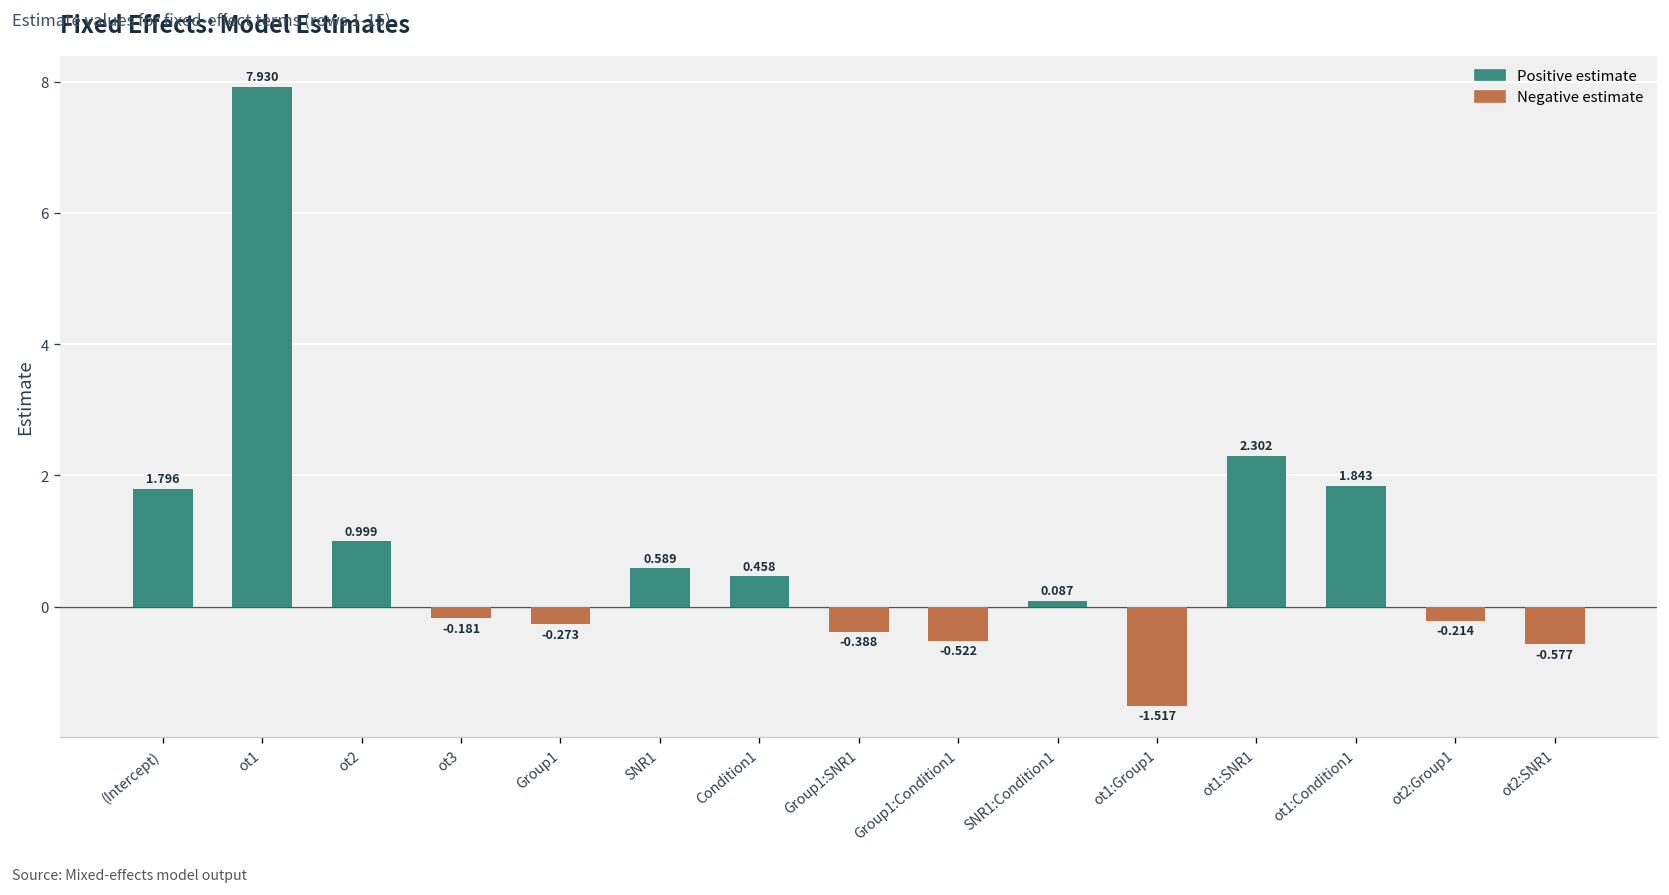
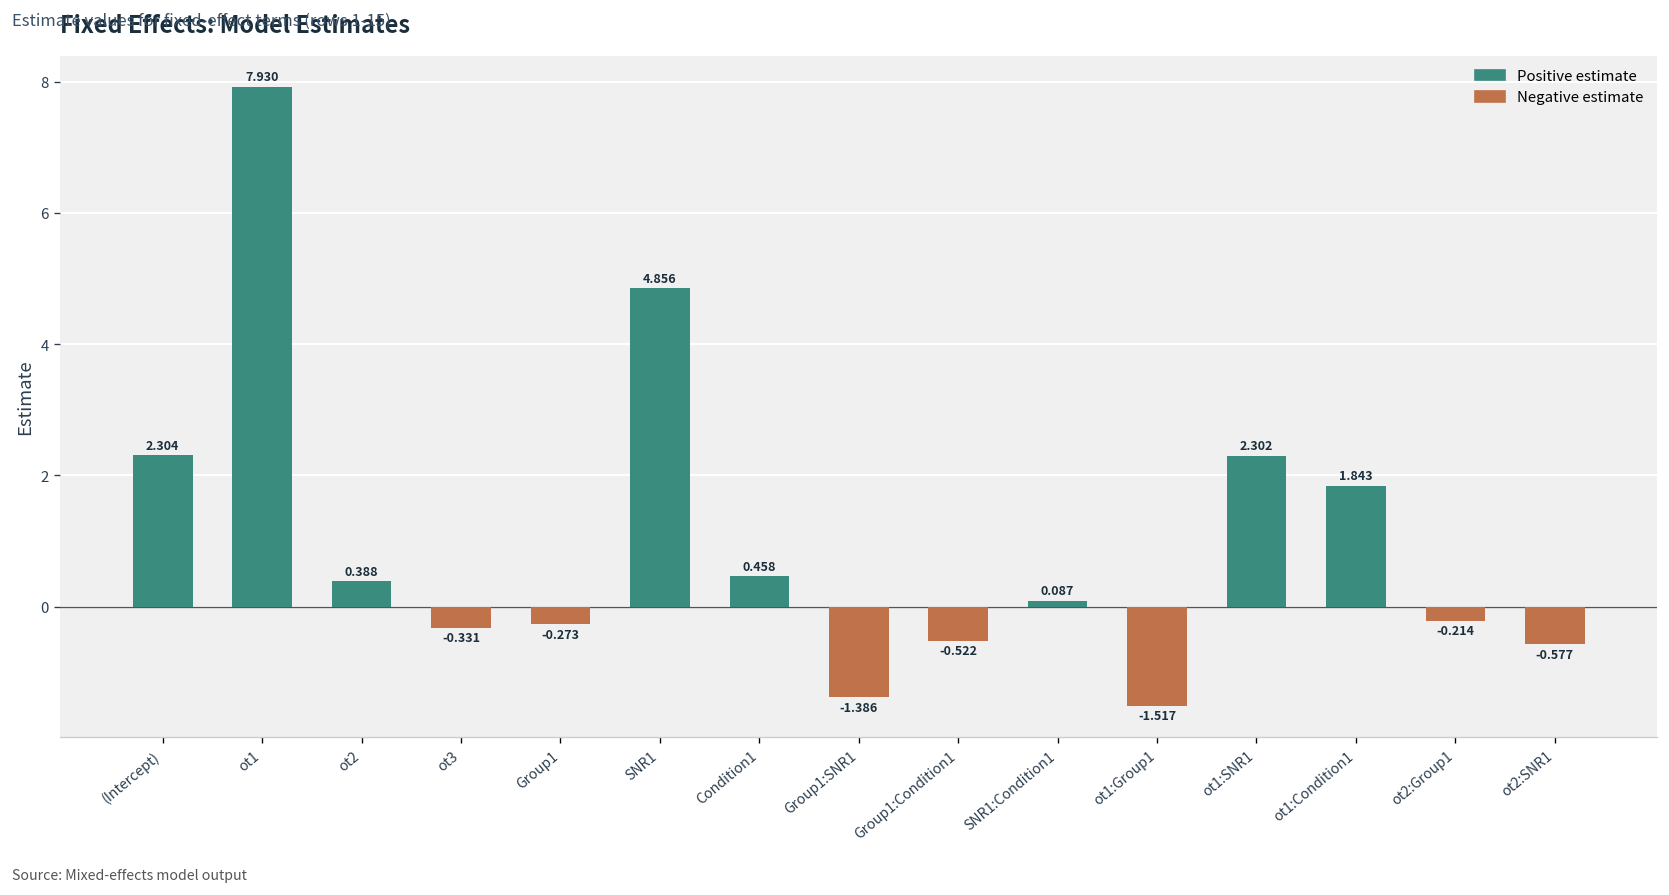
(Intercept): 1.796 -> 2.304
ot2: 0.999 -> 0.388
ot3: -0.181 -> -0.331
SNR1: 0.589 -> 4.856
Group1:SNR1: -0.388 -> -1.386
